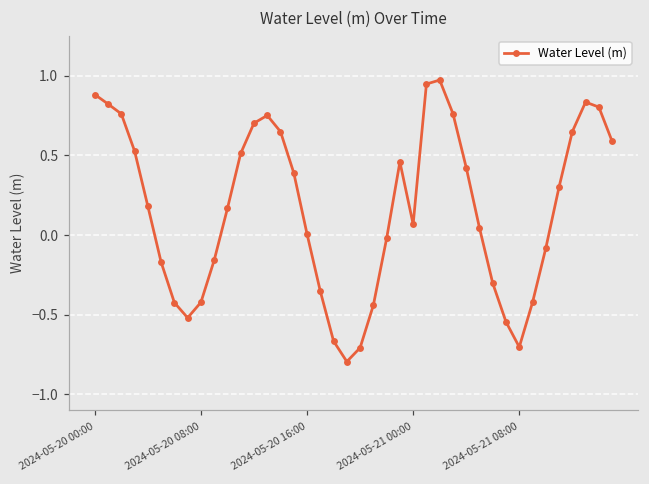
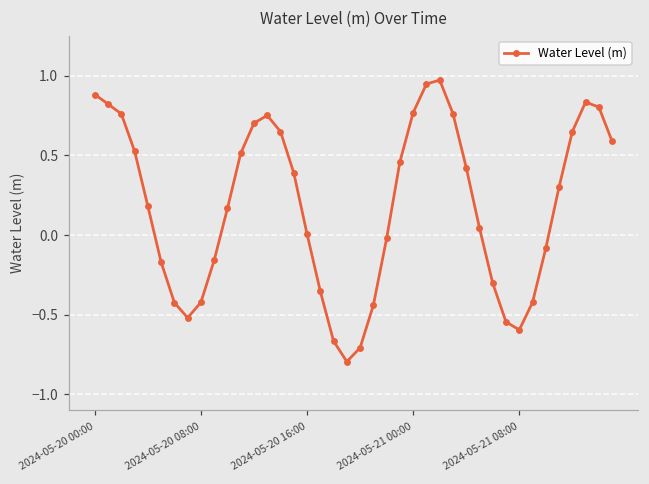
2024-05-21 00:00: 0.07 -> 0.77
2024-05-21 08:00: -0.70 -> -0.59
